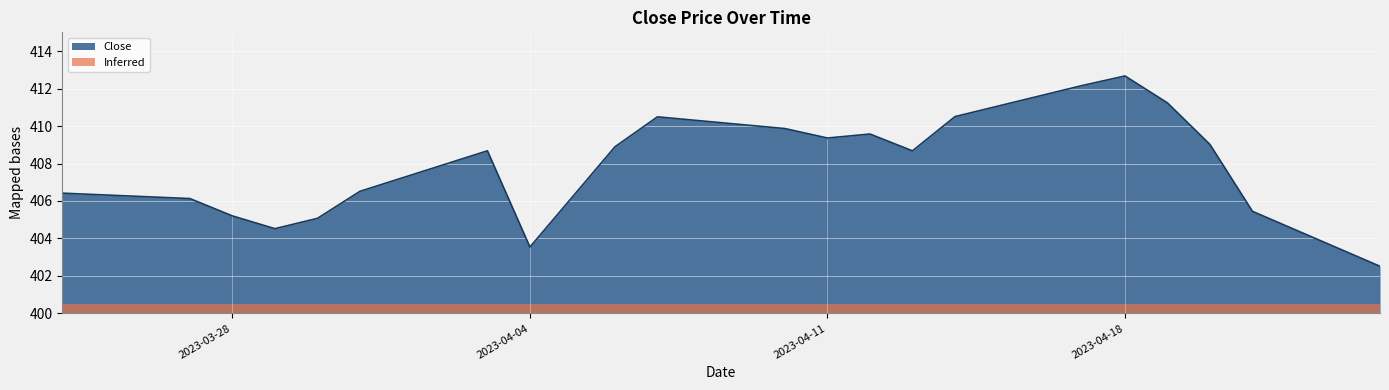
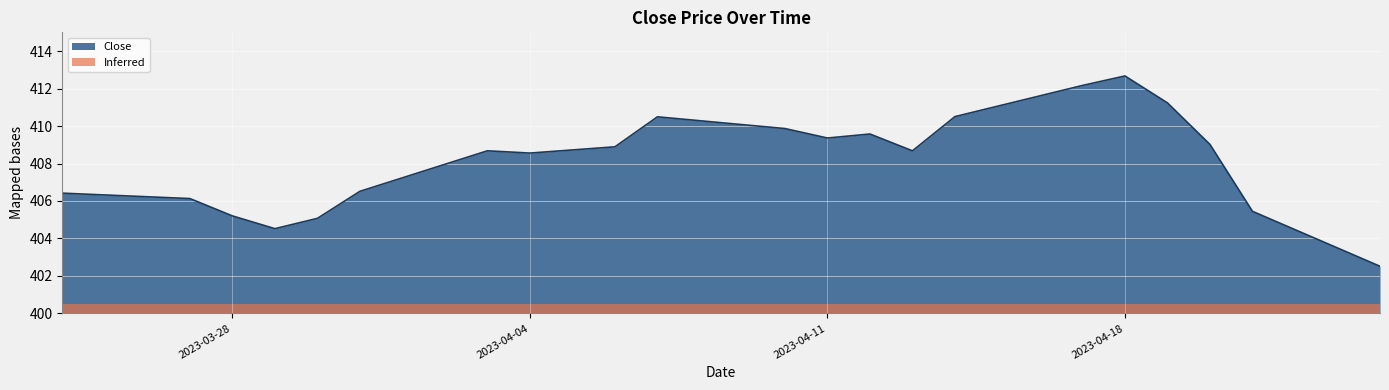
Close, 2023-04-04: 403.5 -> 408.6
